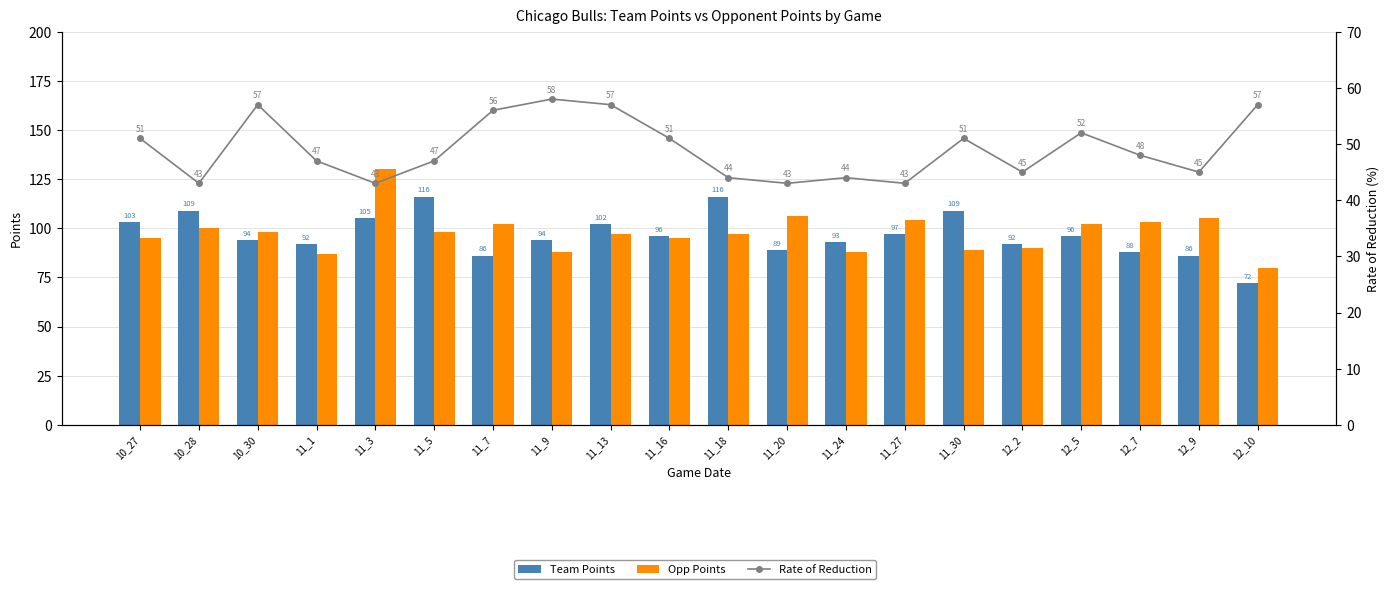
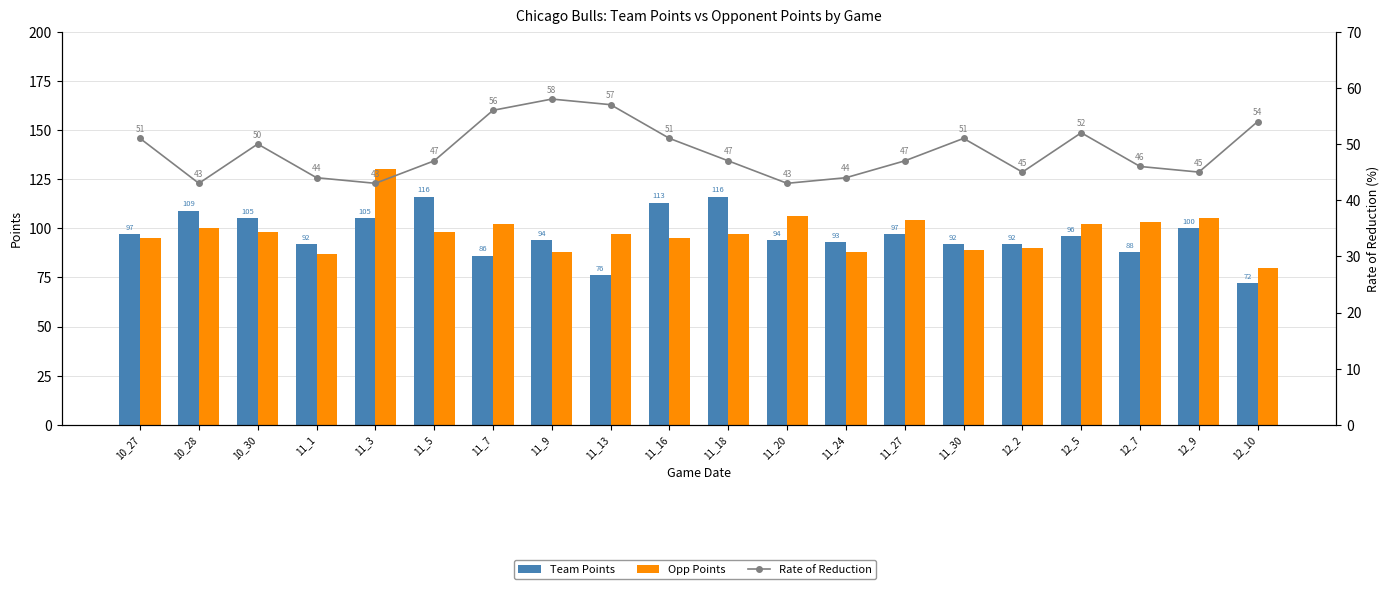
Team Points, 10_27: 103 -> 97
Team Points, 10_30: 94 -> 105
Team Points, 11_13: 102 -> 76
Team Points, 11_16: 96 -> 113
Team Points, 11_20: 89 -> 94
Team Points, 11_30: 109 -> 92
Team Points, 12_9: 86 -> 100
Rate of Reduction, 10_30: 57 -> 50
Rate of Reduction, 11_1: 47 -> 44
Rate of Reduction, 11_18: 44 -> 47
Rate of Reduction, 11_27: 43 -> 47
Rate of Reduction, 12_7: 48 -> 46
Rate of Reduction, 12_10: 57 -> 54
